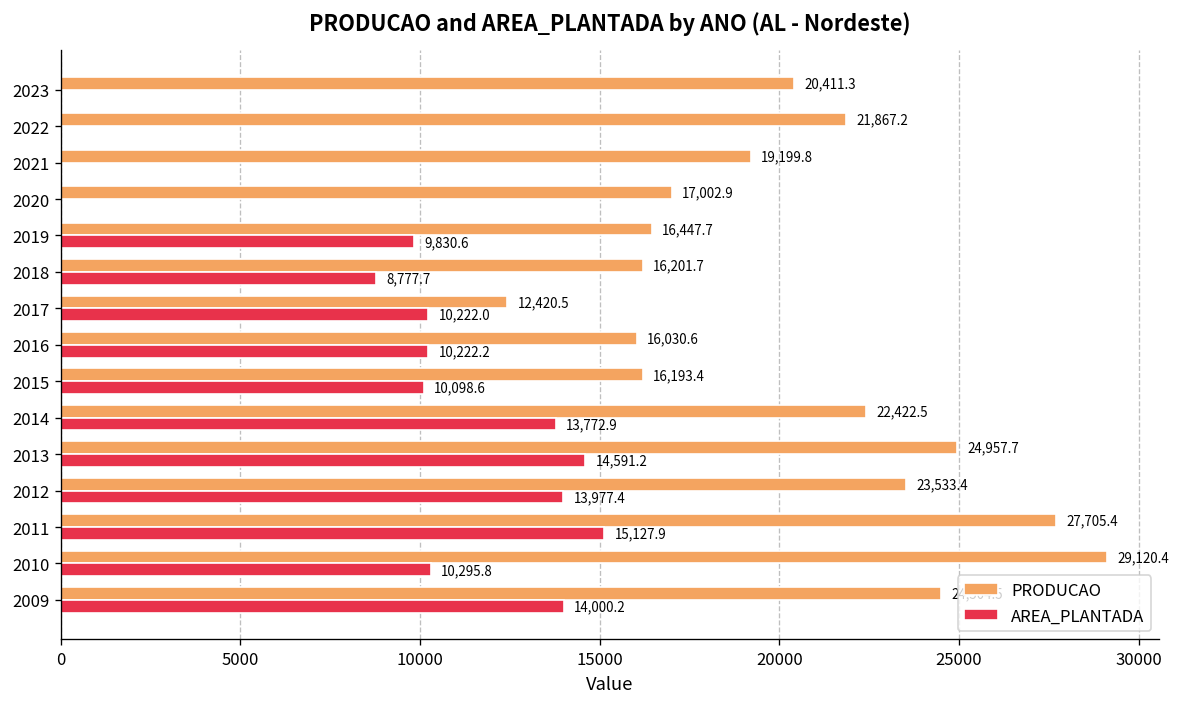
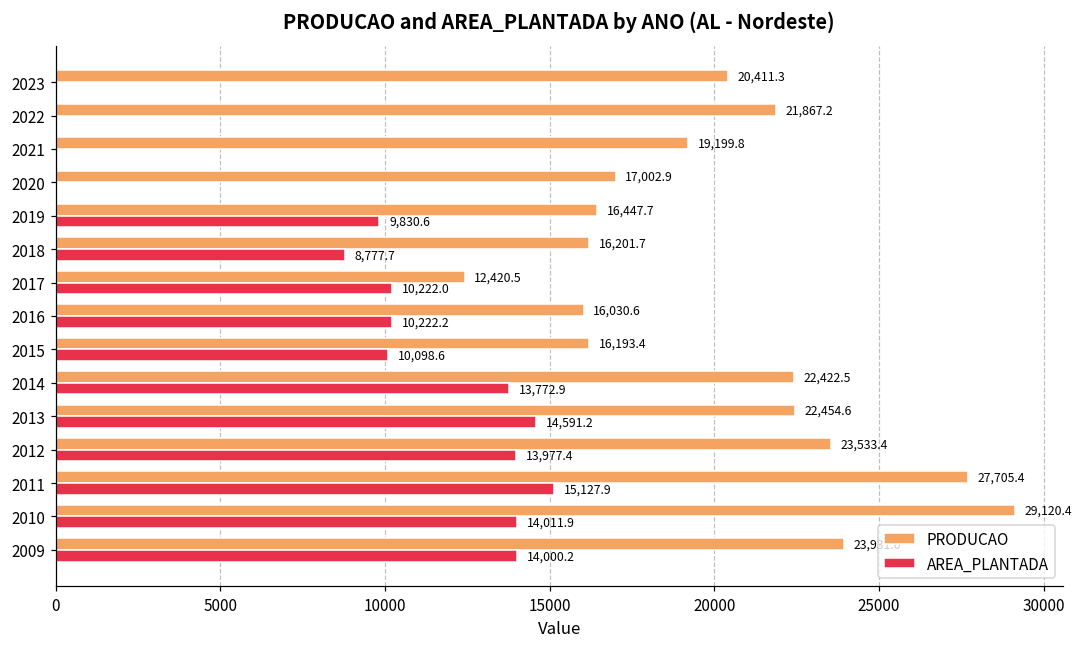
PRODUCAO, 2013: 24,957.7 -> 22,454.6
AREA_PLANTADA, 2010: 10,295.8 -> 14,011.9
PRODUCAO, 2009: 24500 -> 23900
